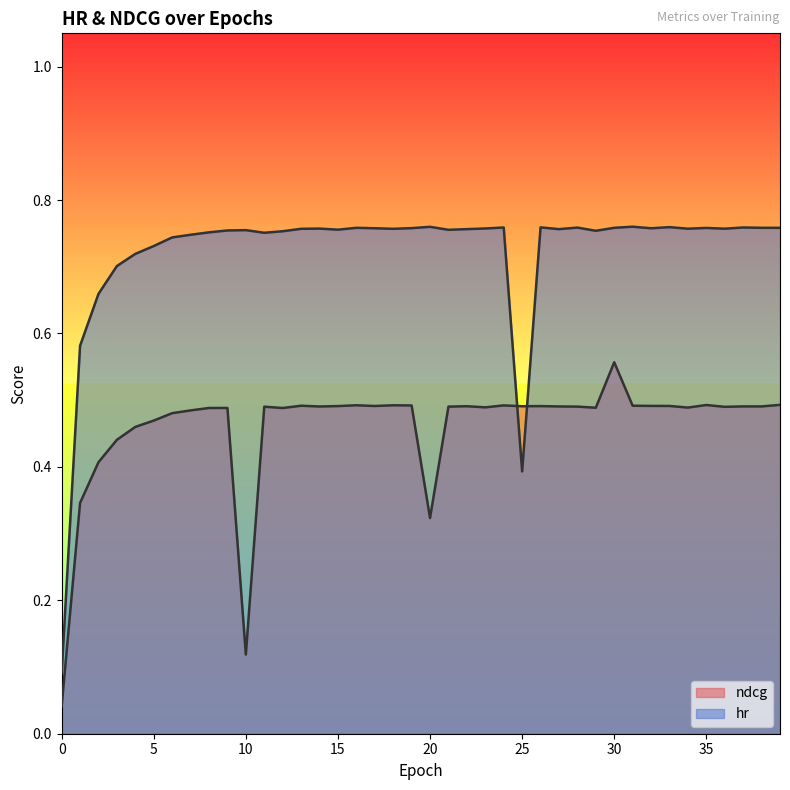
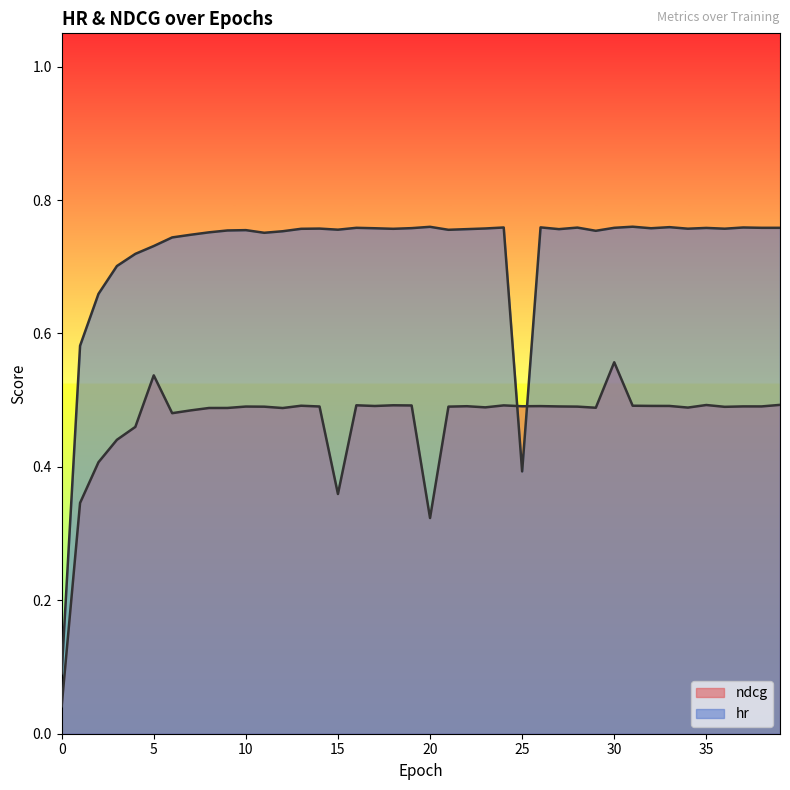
ndcg, 5: 0.47 -> 0.54
ndcg, 10: 0.12 -> 0.49
ndcg, 15: 0.49 -> 0.36
